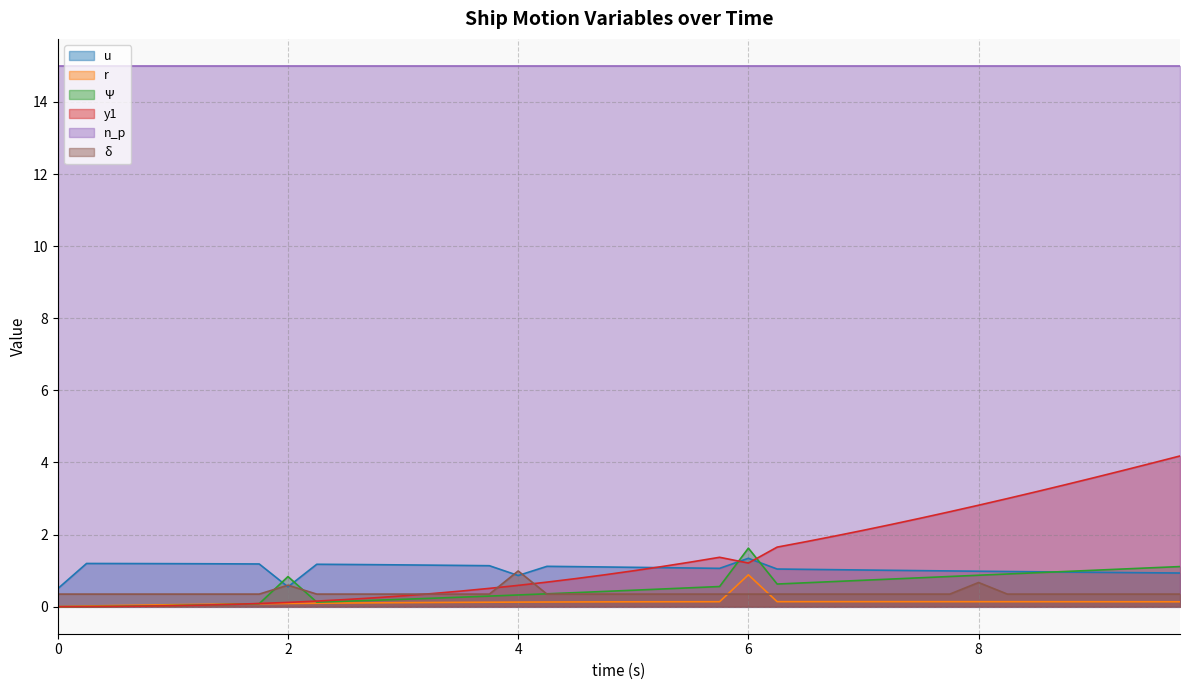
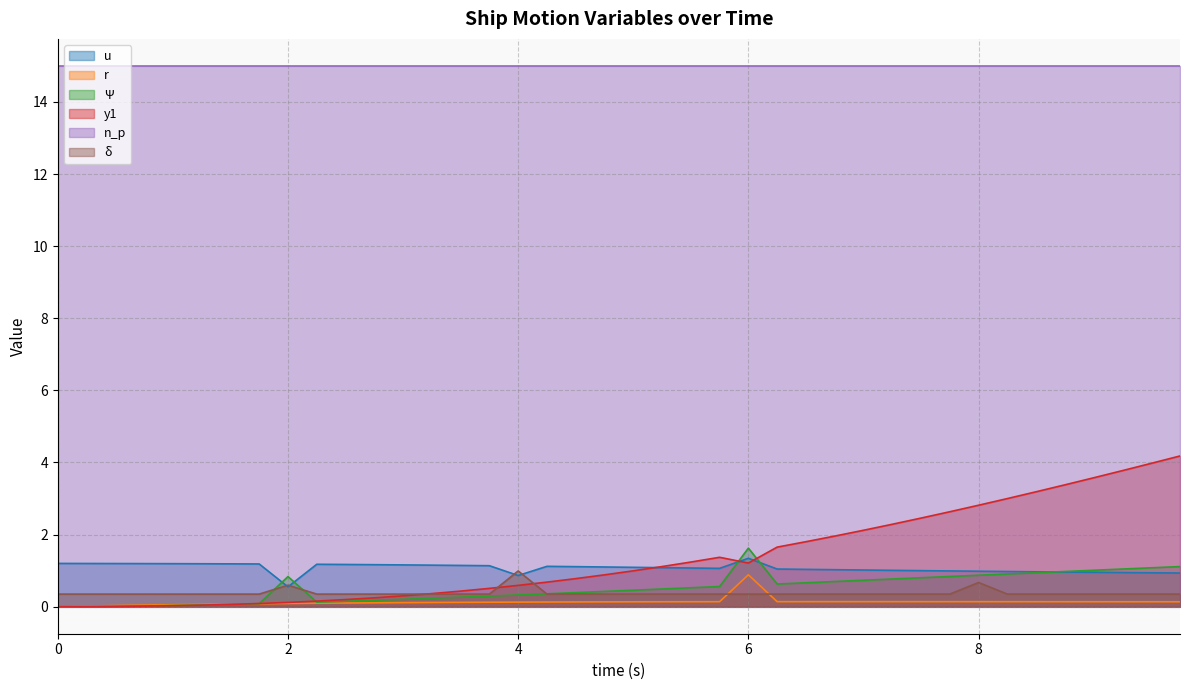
u, 0: 0.5 -> 1.2
